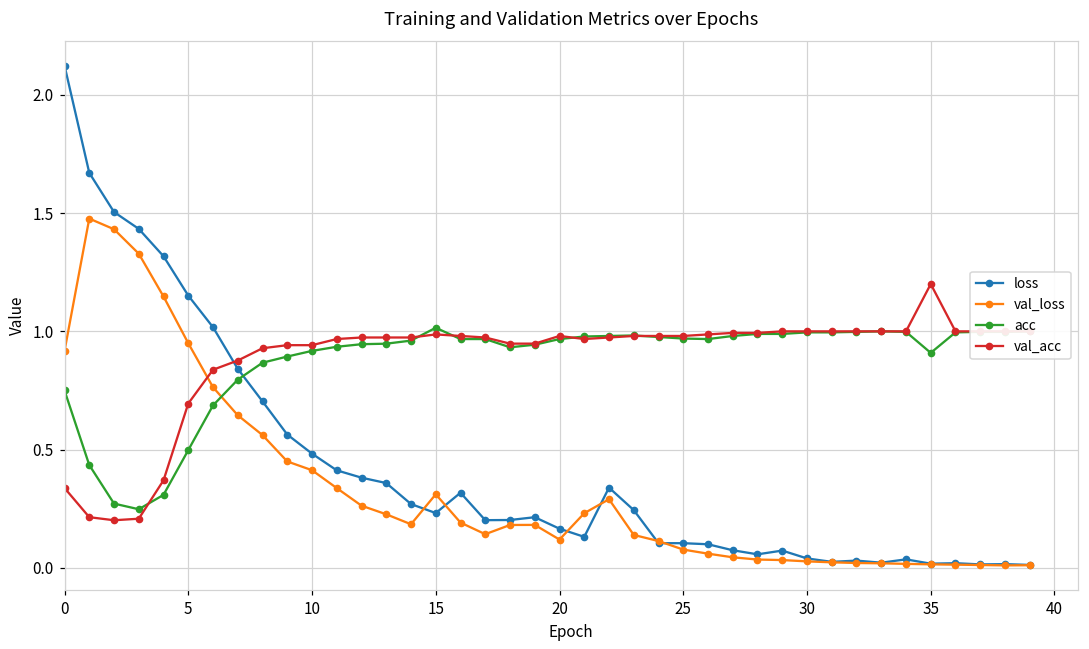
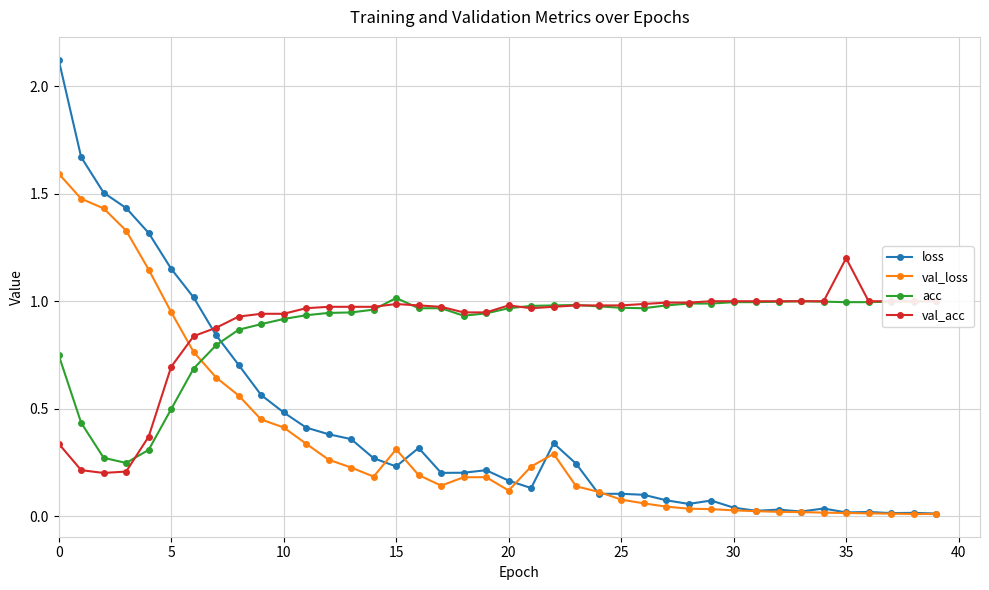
val_loss, 0: 0.92 -> 1.59
acc, 35: 0.91 -> 1.00
